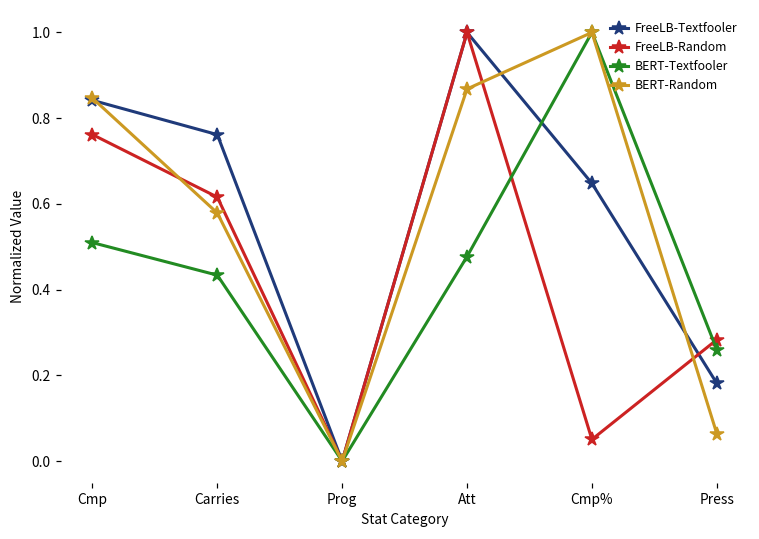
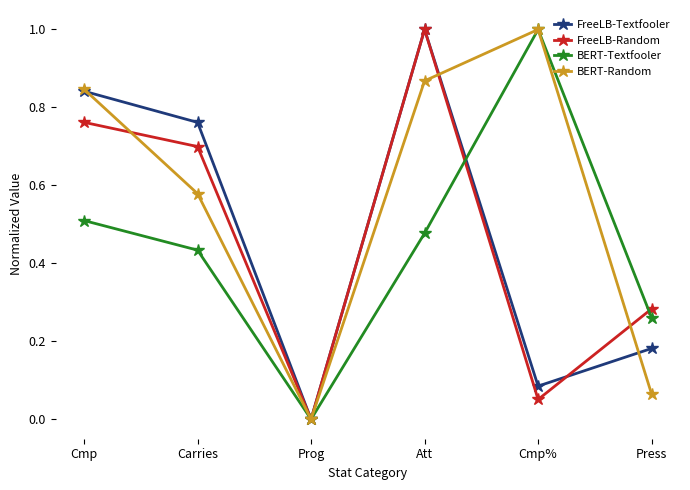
FreeLB-Random, Carries: 0.62 -> 0.70
FreeLB-Textfooler, Cmp%: 0.65 -> 0.09
